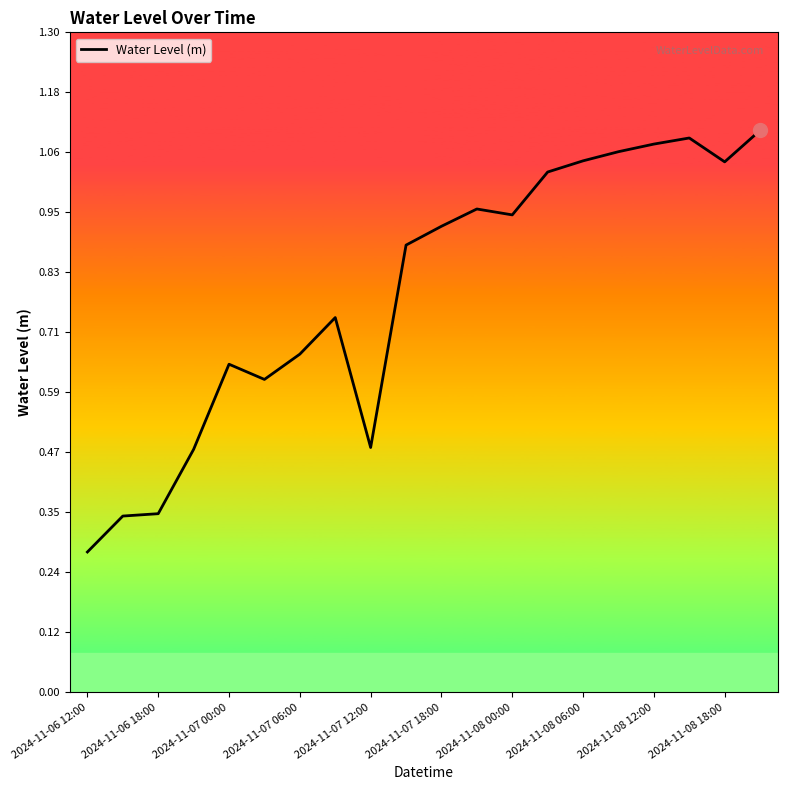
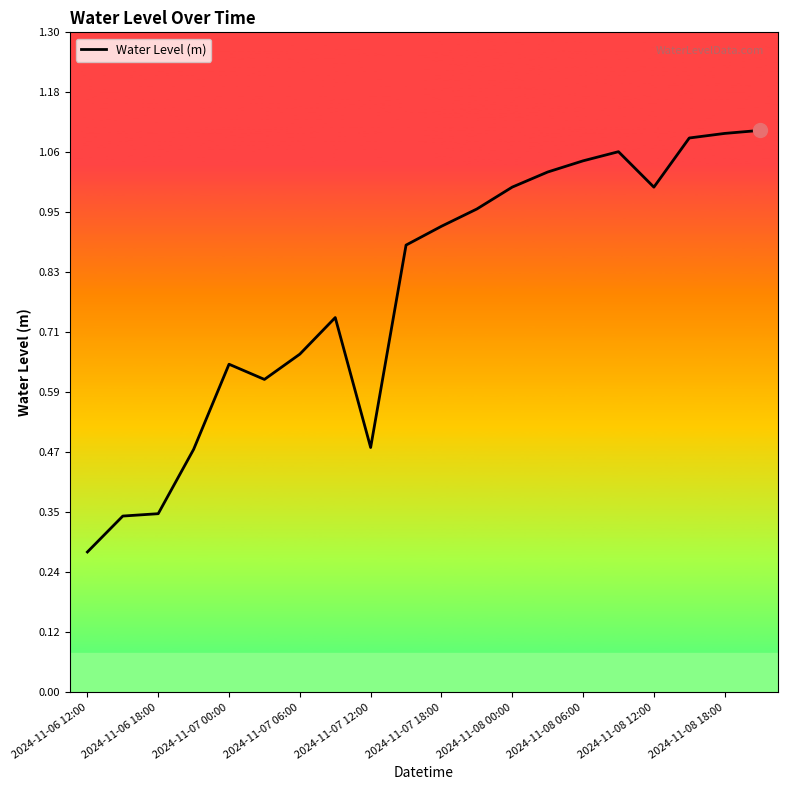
Water Level (m), 2024-11-08 00:00: 0.94 -> 1.00
Water Level (m), 2024-11-08 12:00: 1.08 -> 1.00
Water Level (m), 2024-11-08 18:00: 1.04 -> 1.10
